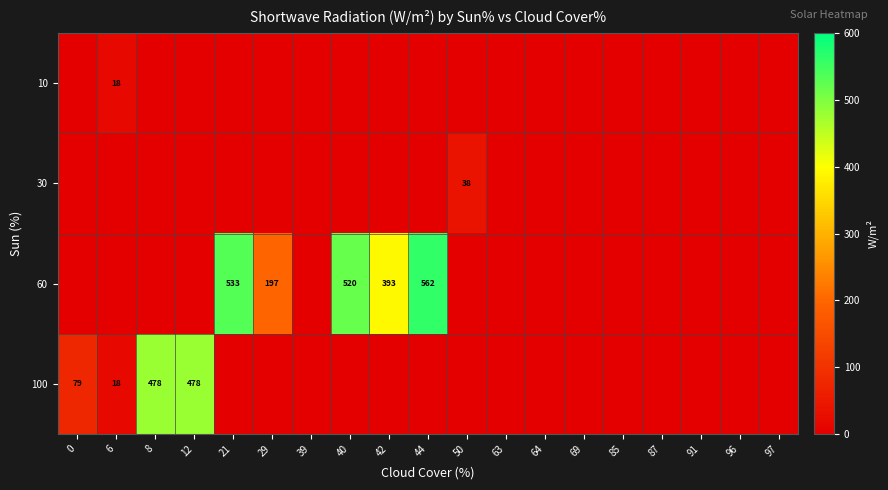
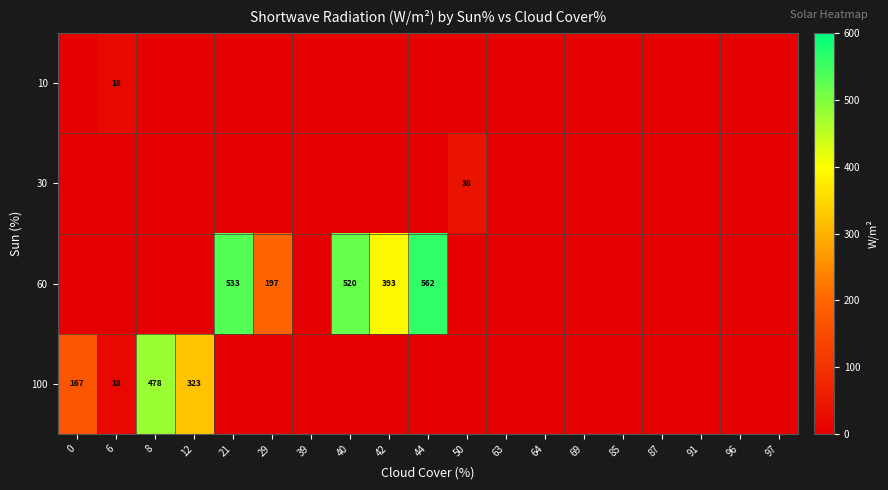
100, 0: 79 -> 167
100, 12: 478 -> 323
